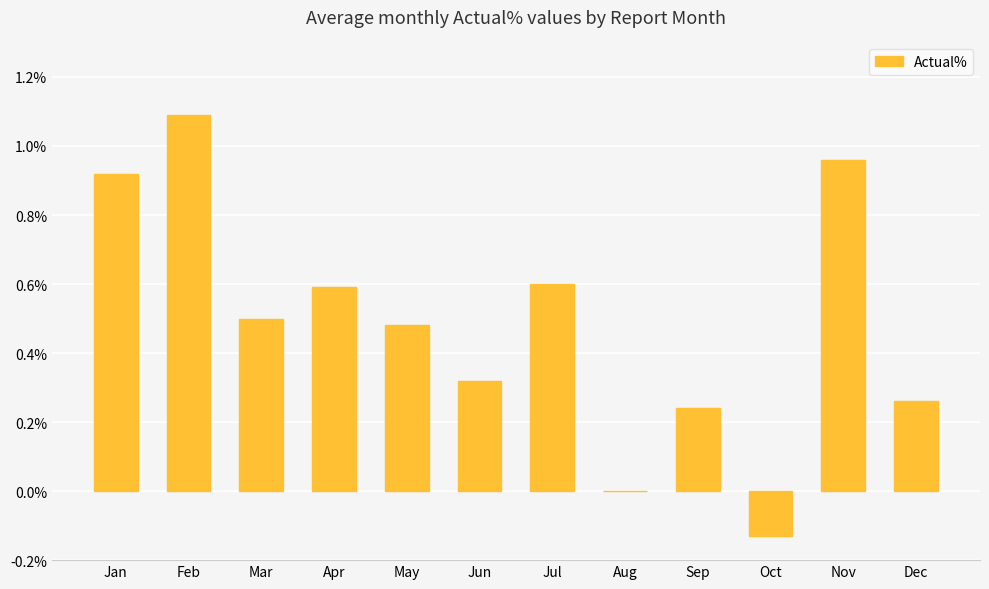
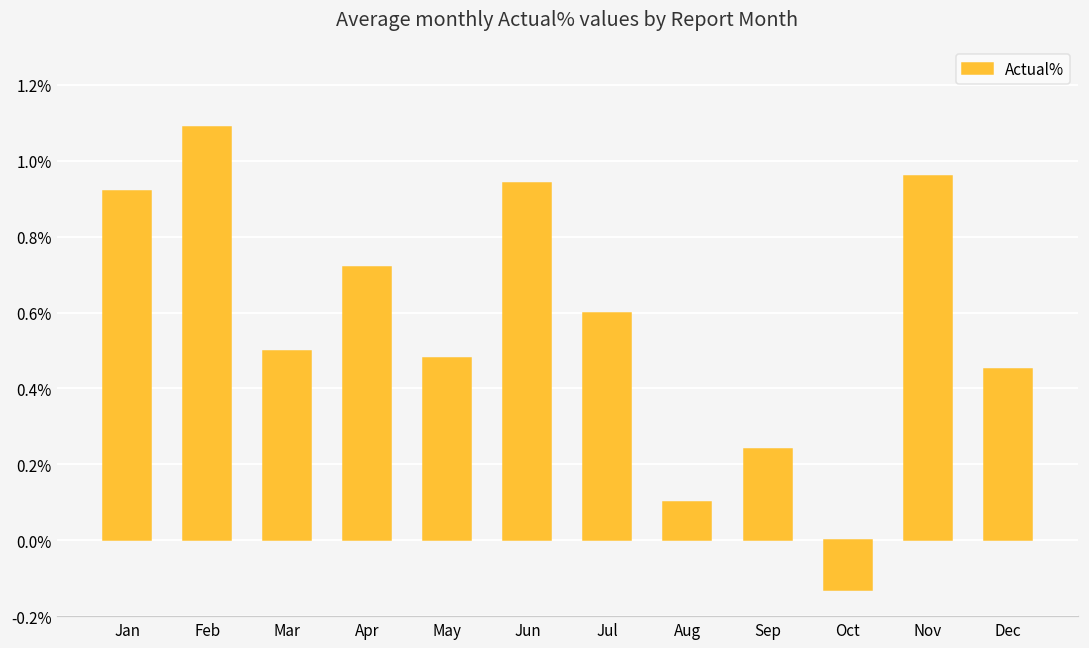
Apr: 0.59% -> 0.72%
Jun: 0.32% -> 0.94%
Aug: 0.0% -> 0.1%
Dec: 0.26% -> 0.45%
